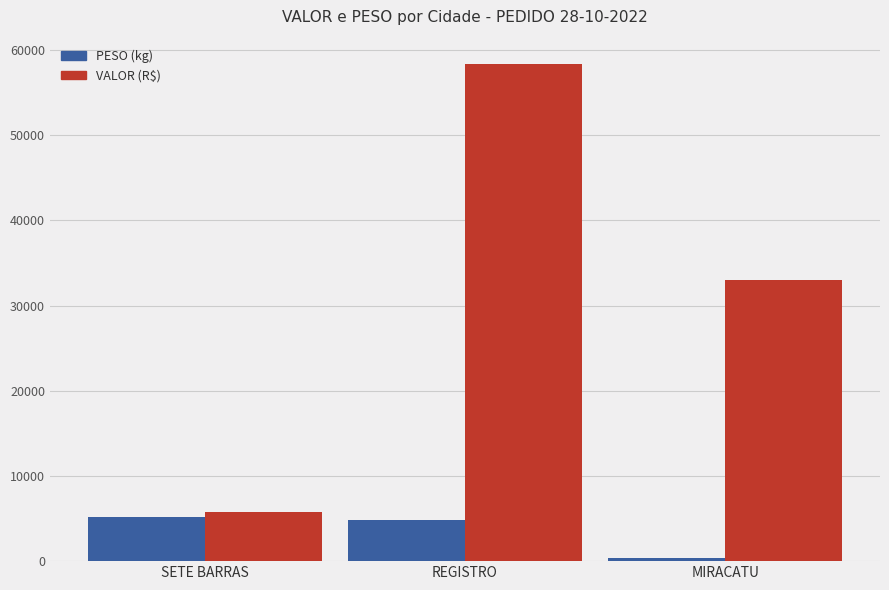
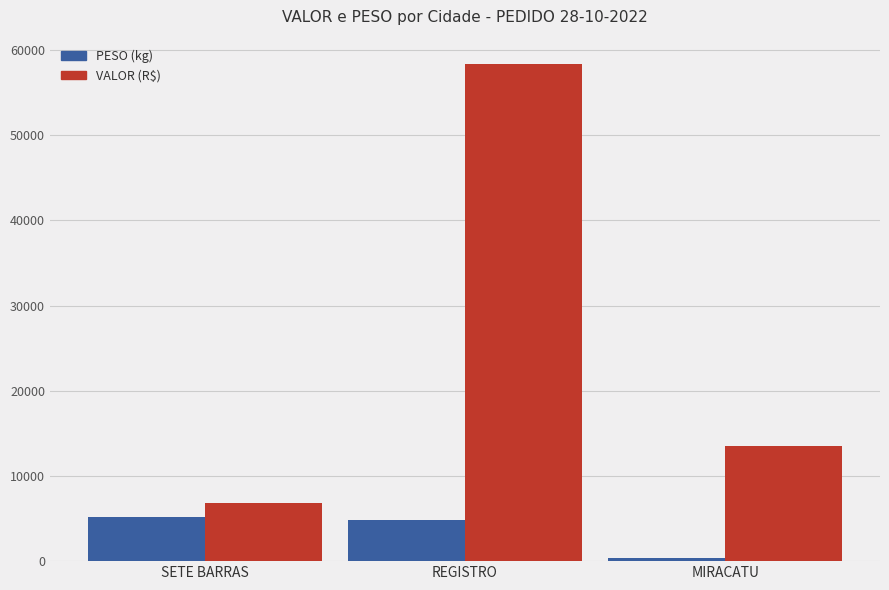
VALOR (R$), SETE BARRAS: 6000 -> 7000
VALOR (R$), MIRACATU: 33000 -> 14000
